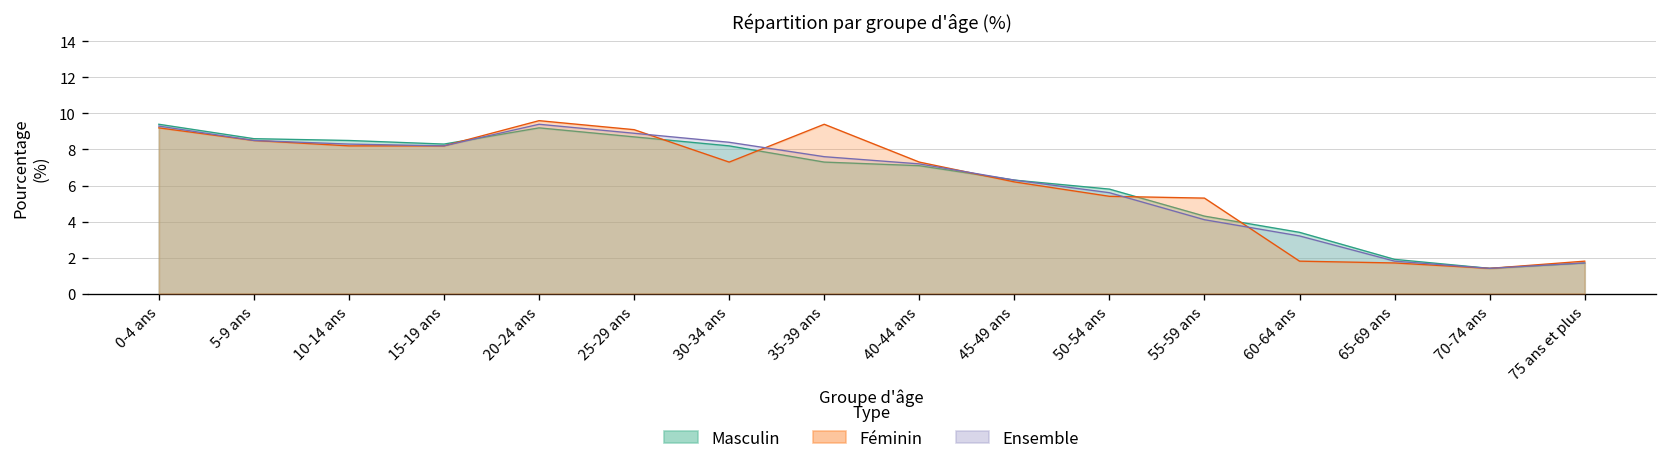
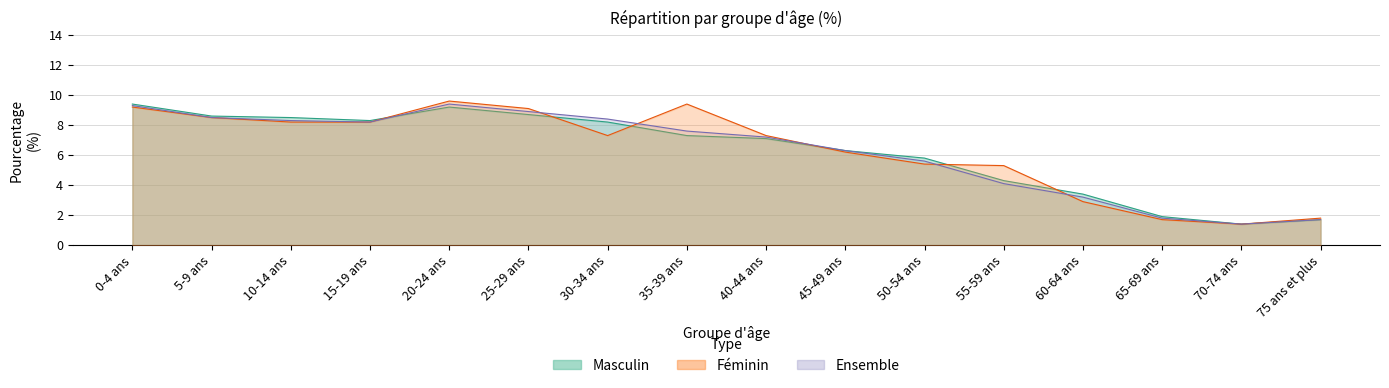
Féminin, 60-64 ans: 1.8 -> 2.9
